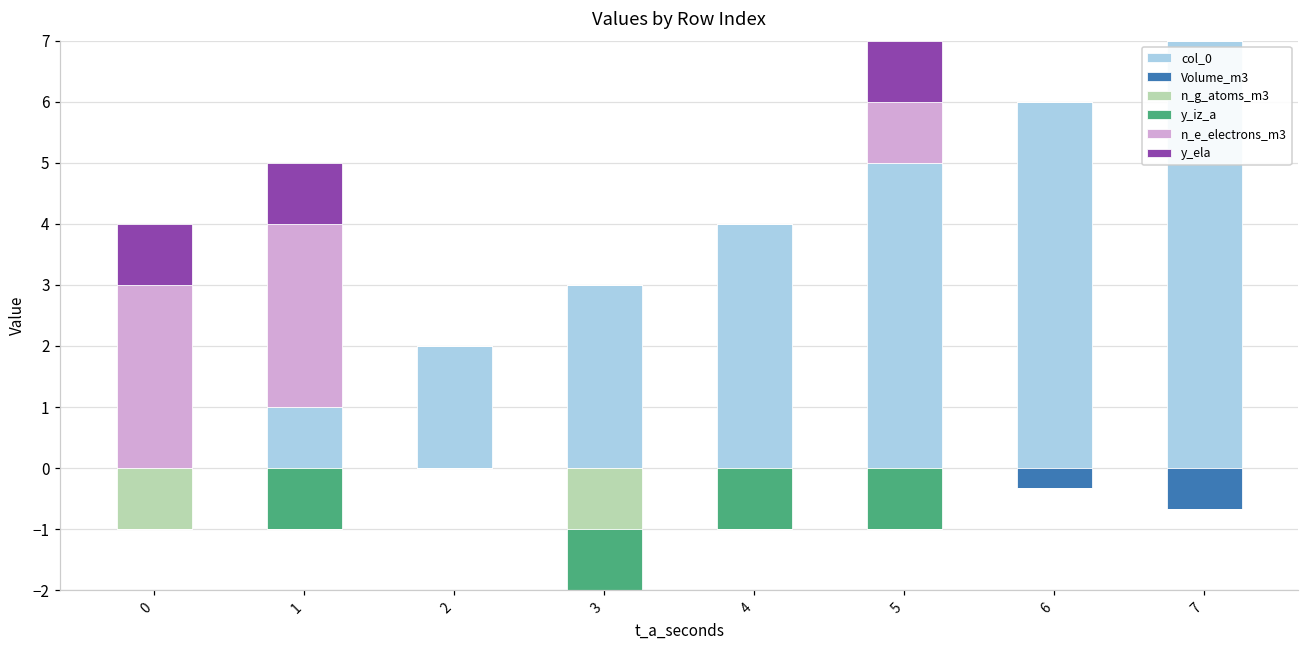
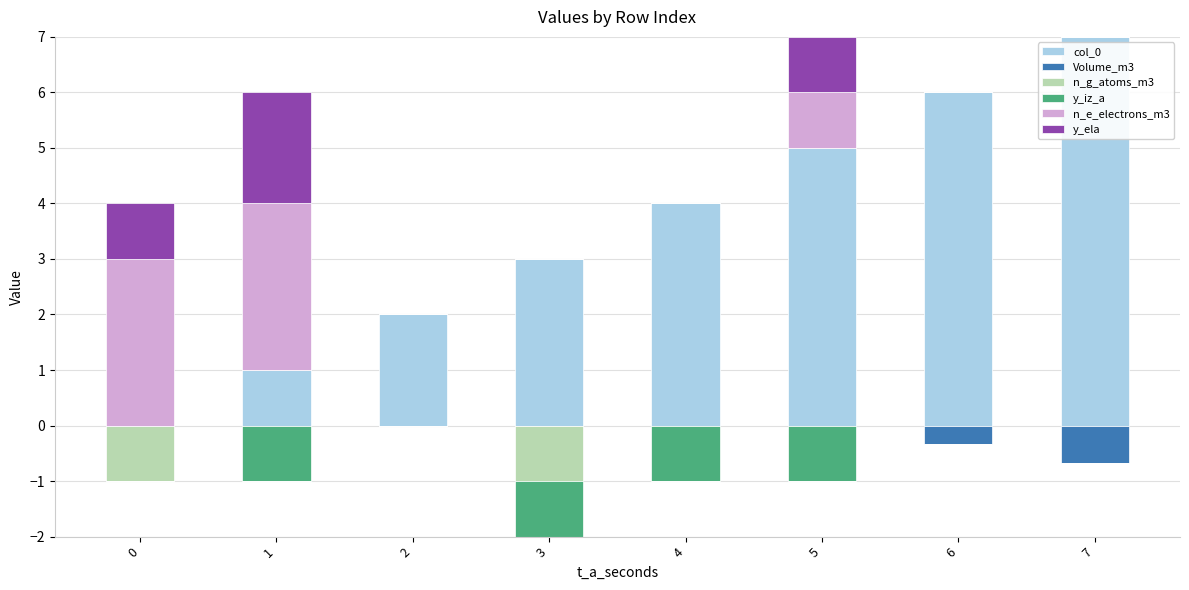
y_ela, 1: 1 -> 2
